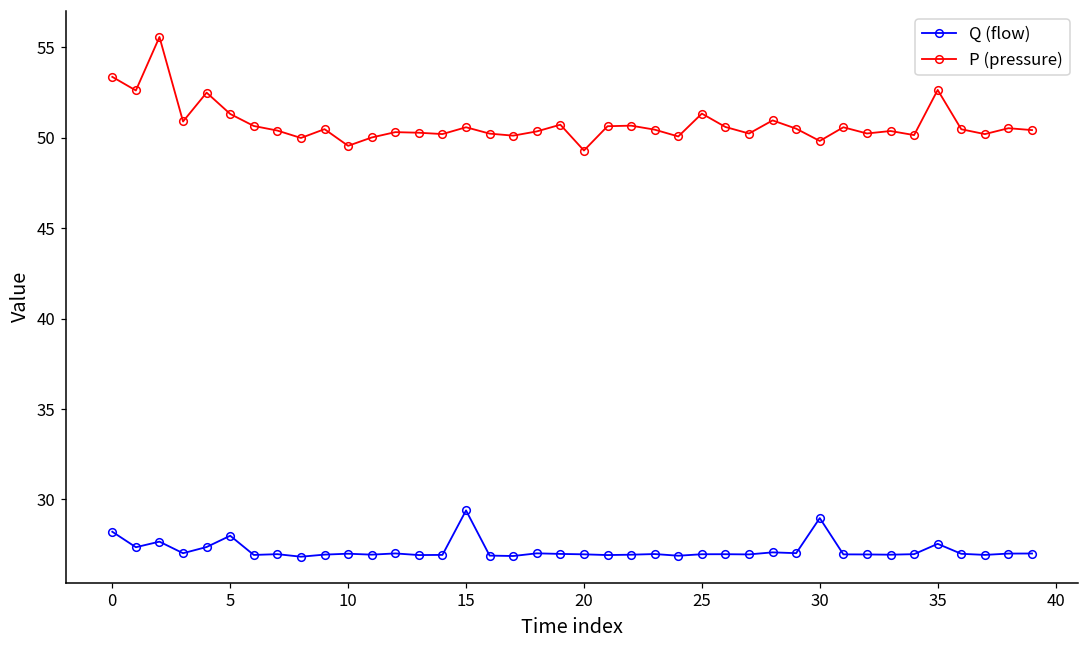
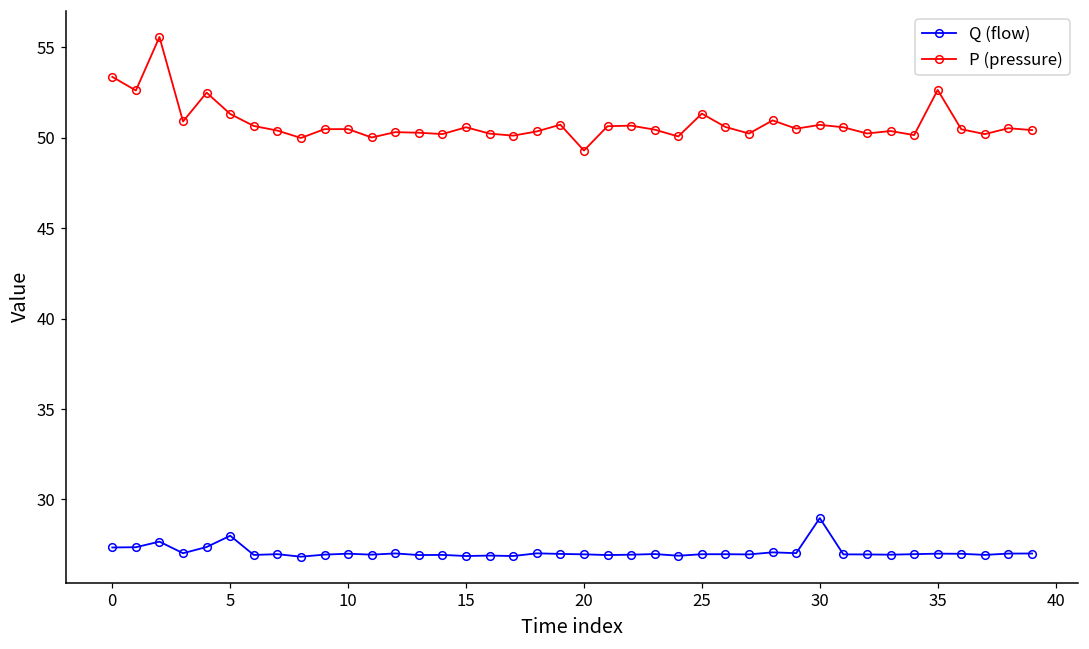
Q (flow), 0: 28.2 -> 27.3
P (pressure), 10: 49.6 -> 50.5
Q (flow), 15: 29.4 -> 26.9
P (pressure), 30: 49.8 -> 50.7
Q (flow), 35: 27.5 -> 27.0
